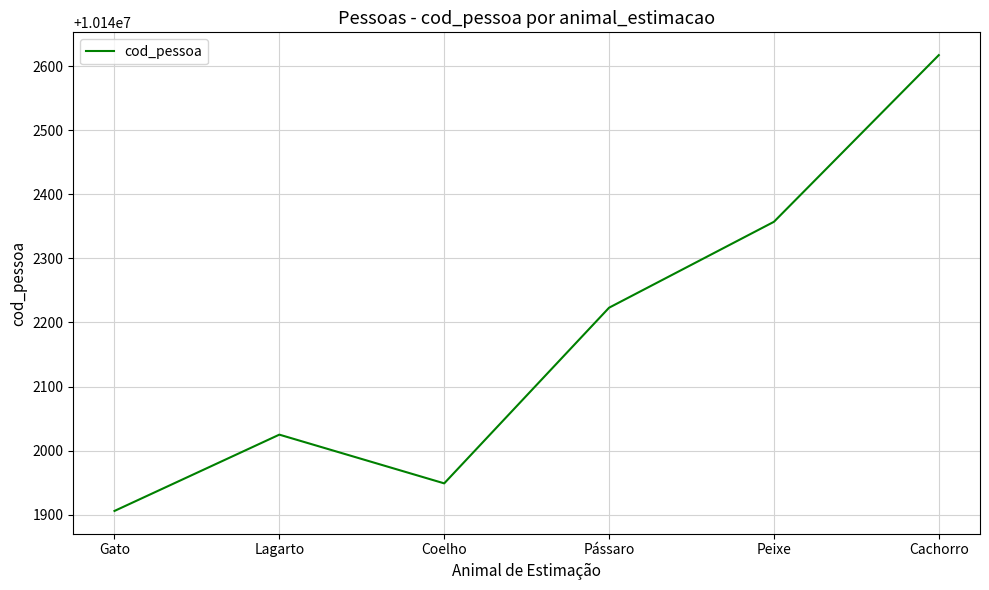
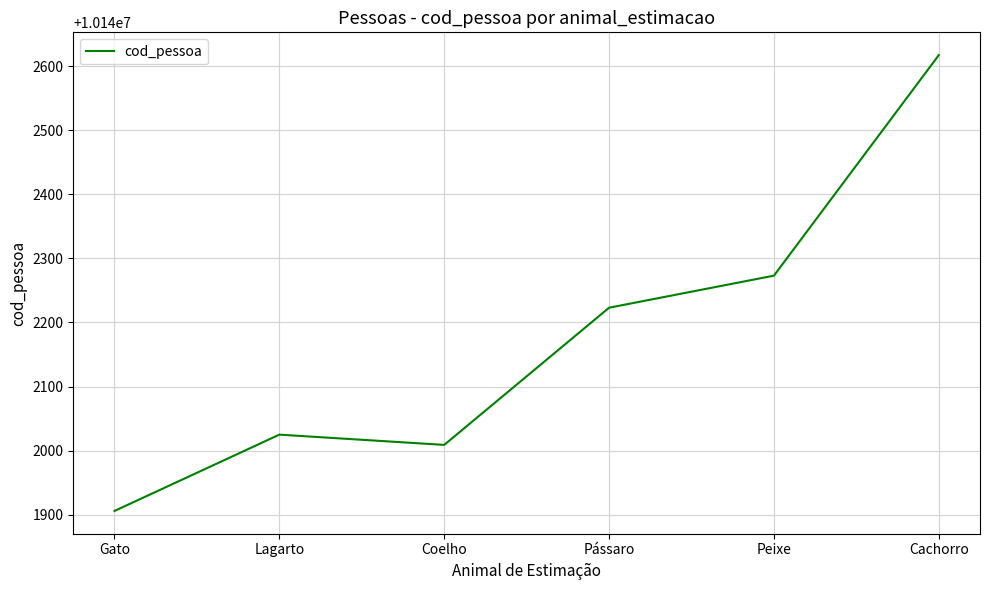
Coelho: 10141950 -> 10142010
Peixe: 10142360 -> 10142270
